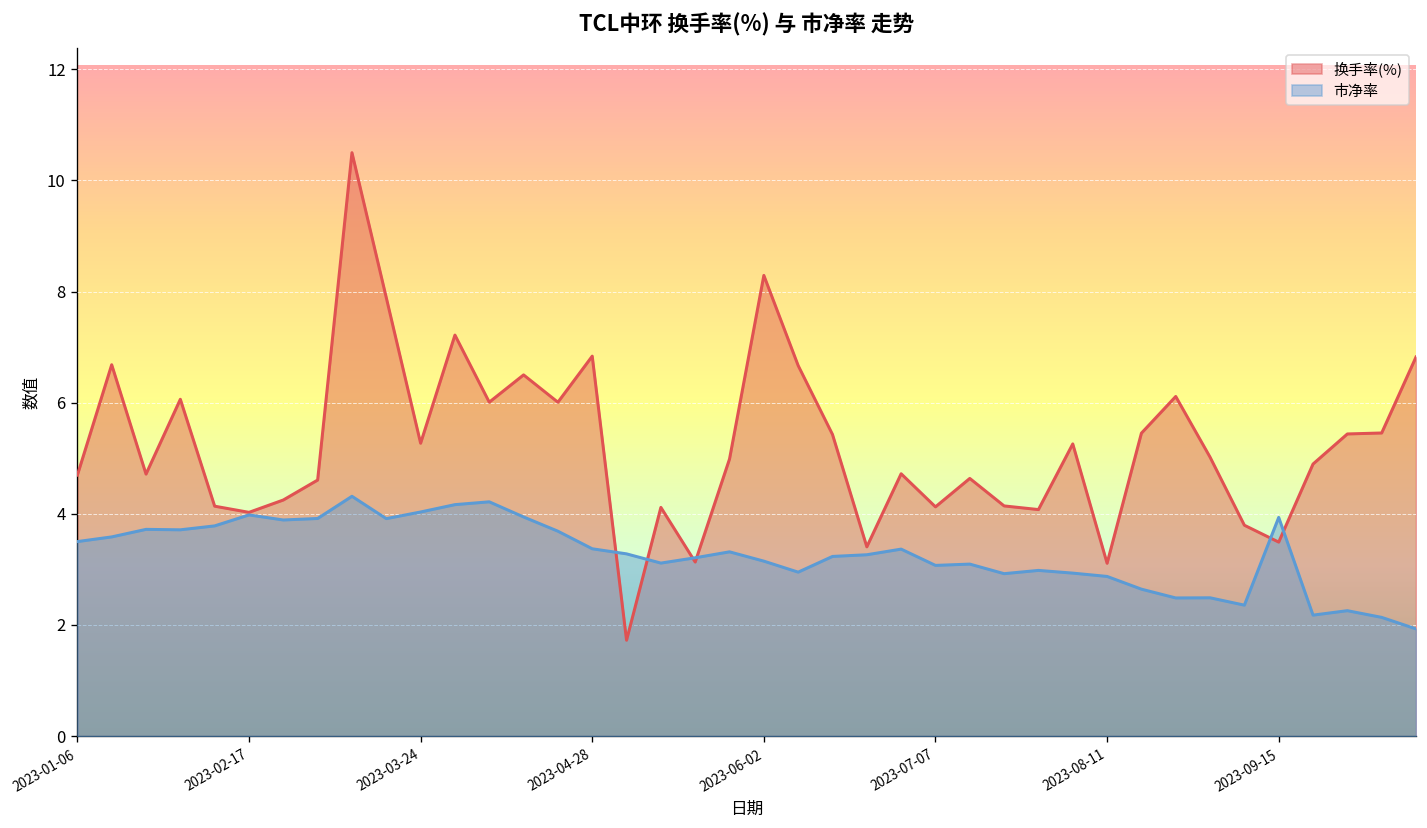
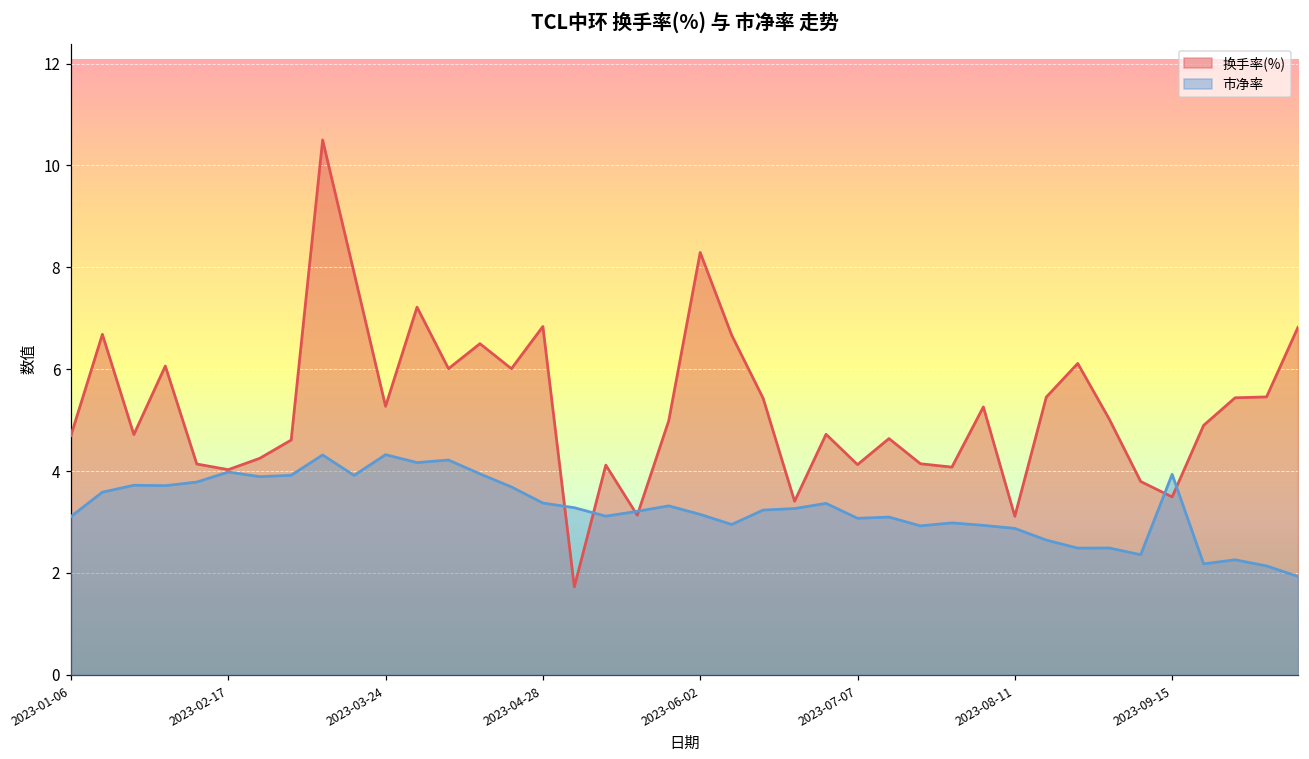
市净率, 2023-01-06: 3.5 -> 3.1
市净率, 2023-03-24: 4.0 -> 4.3
